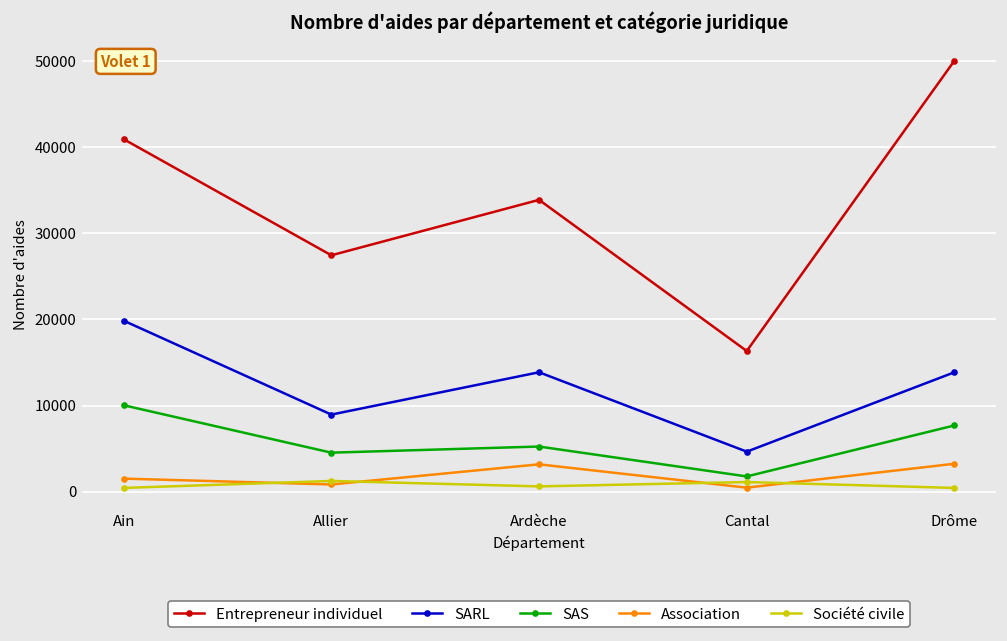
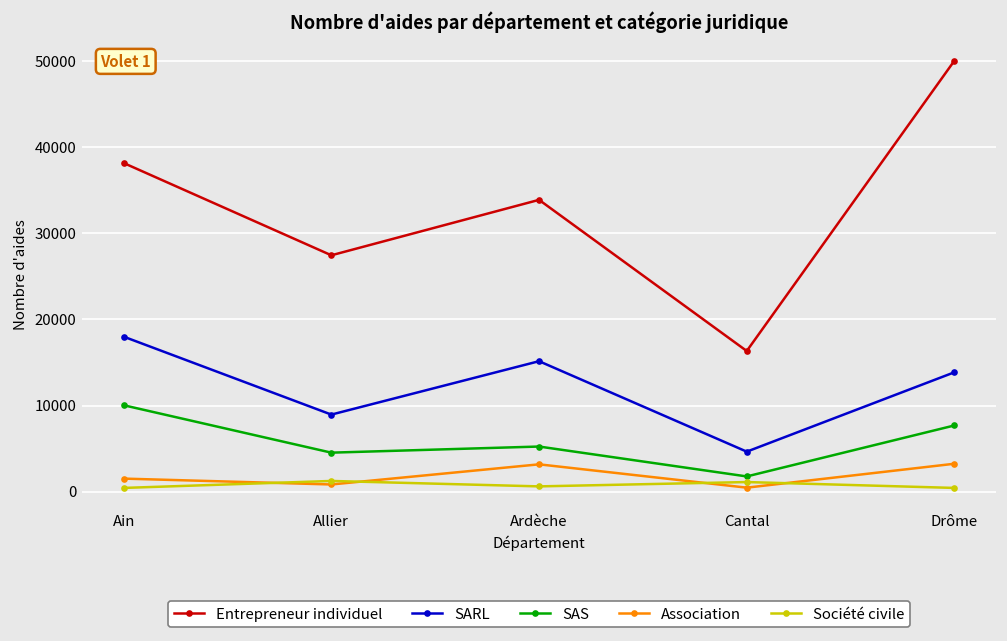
Entrepreneur individuel, Ain: 41000 -> 38000
SARL, Ain: 20000 -> 18000
SARL, Ardèche: 14000 -> 15000
